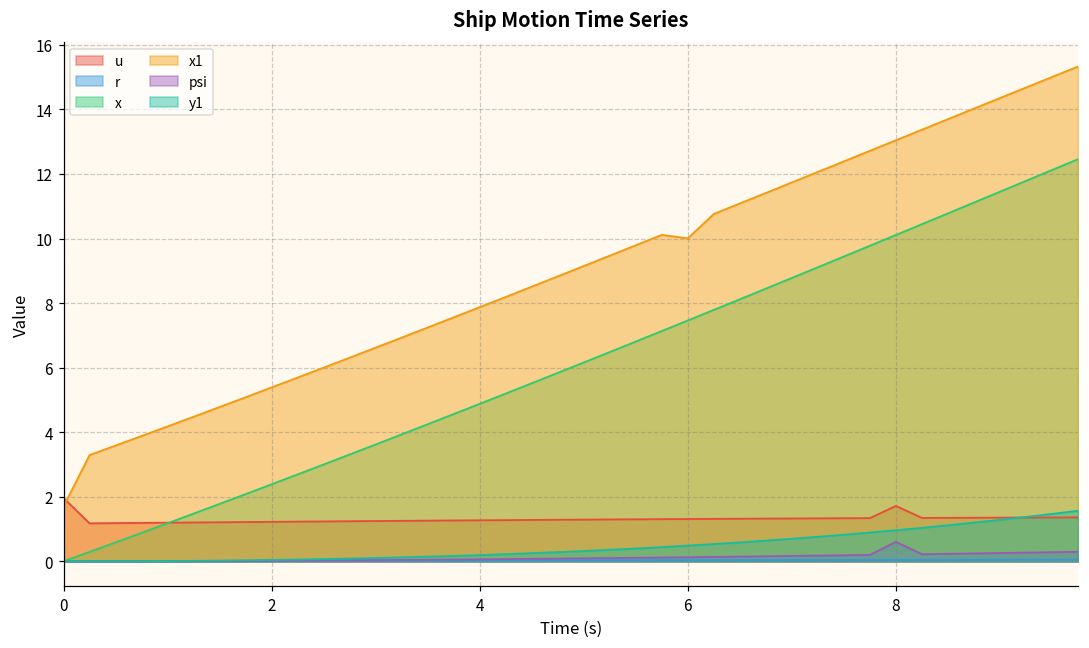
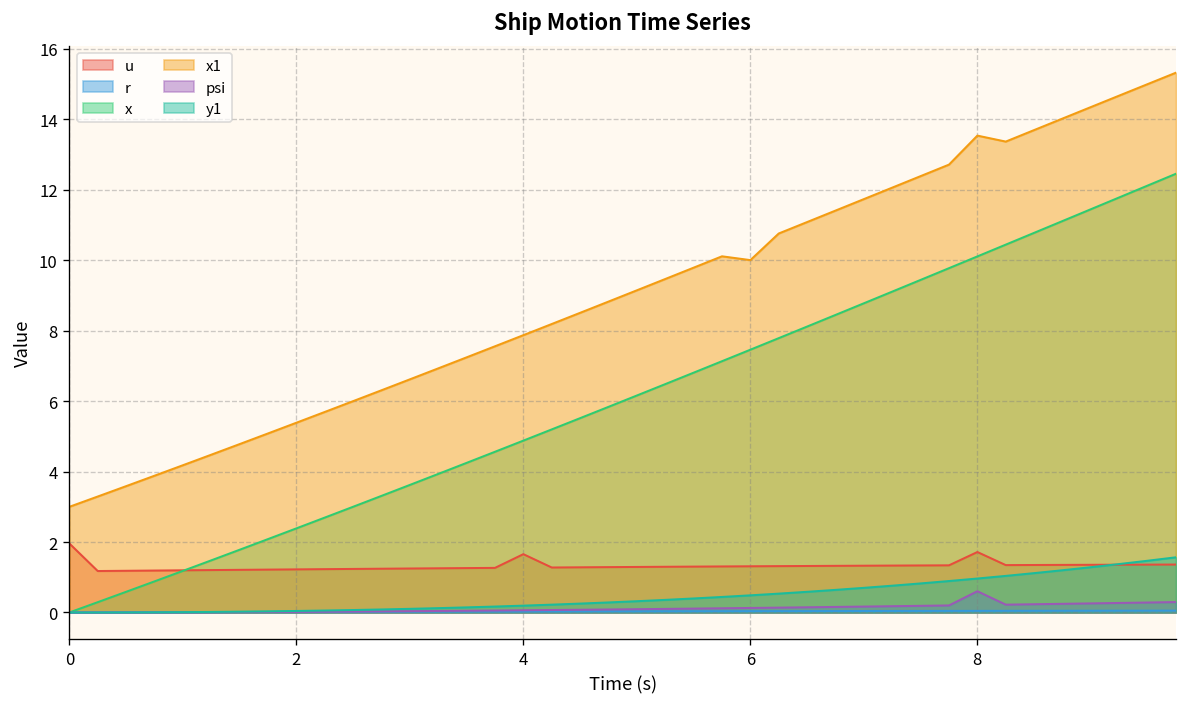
x1, 0: 1.7 -> 3.0
u, 4: 1.3 -> 1.7
x1, 8: 13.0 -> 13.5
